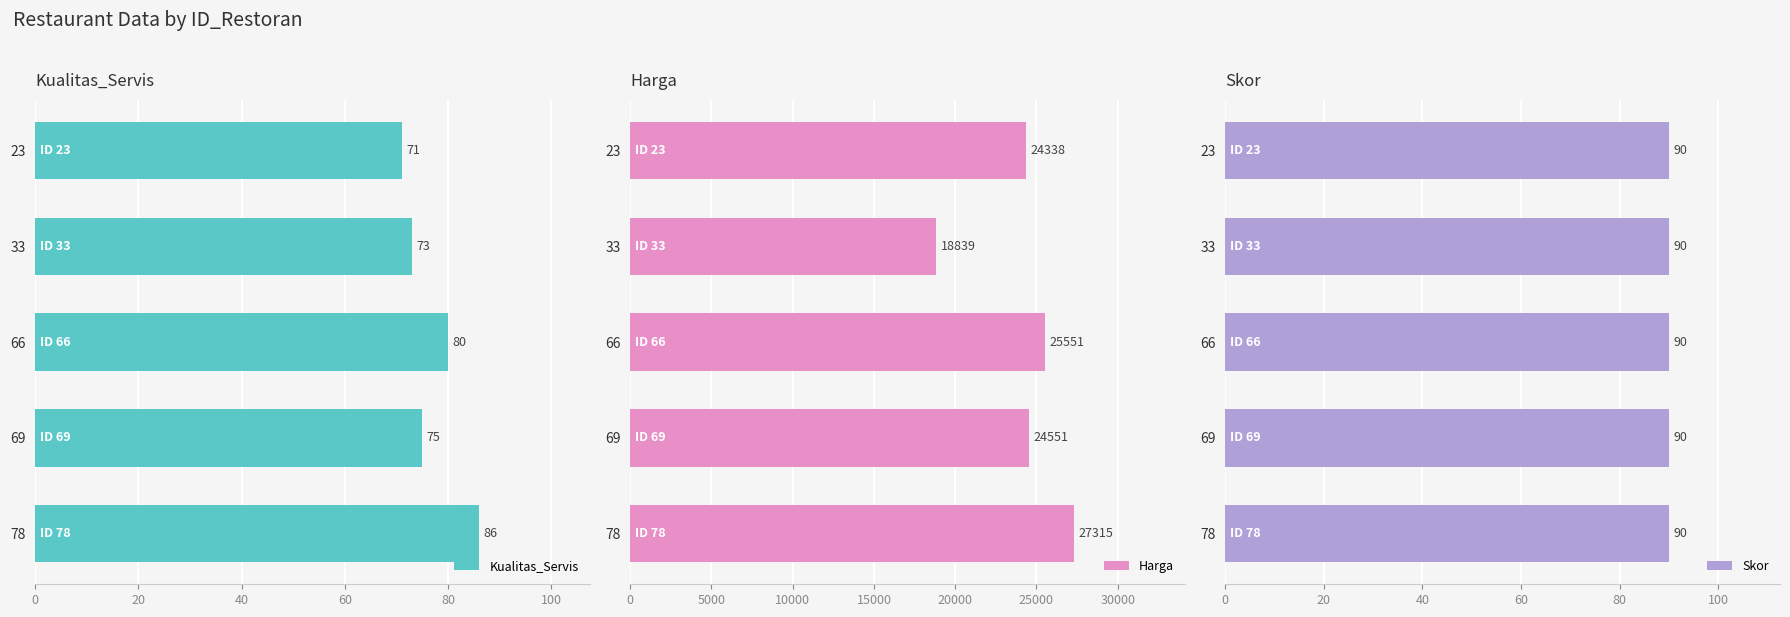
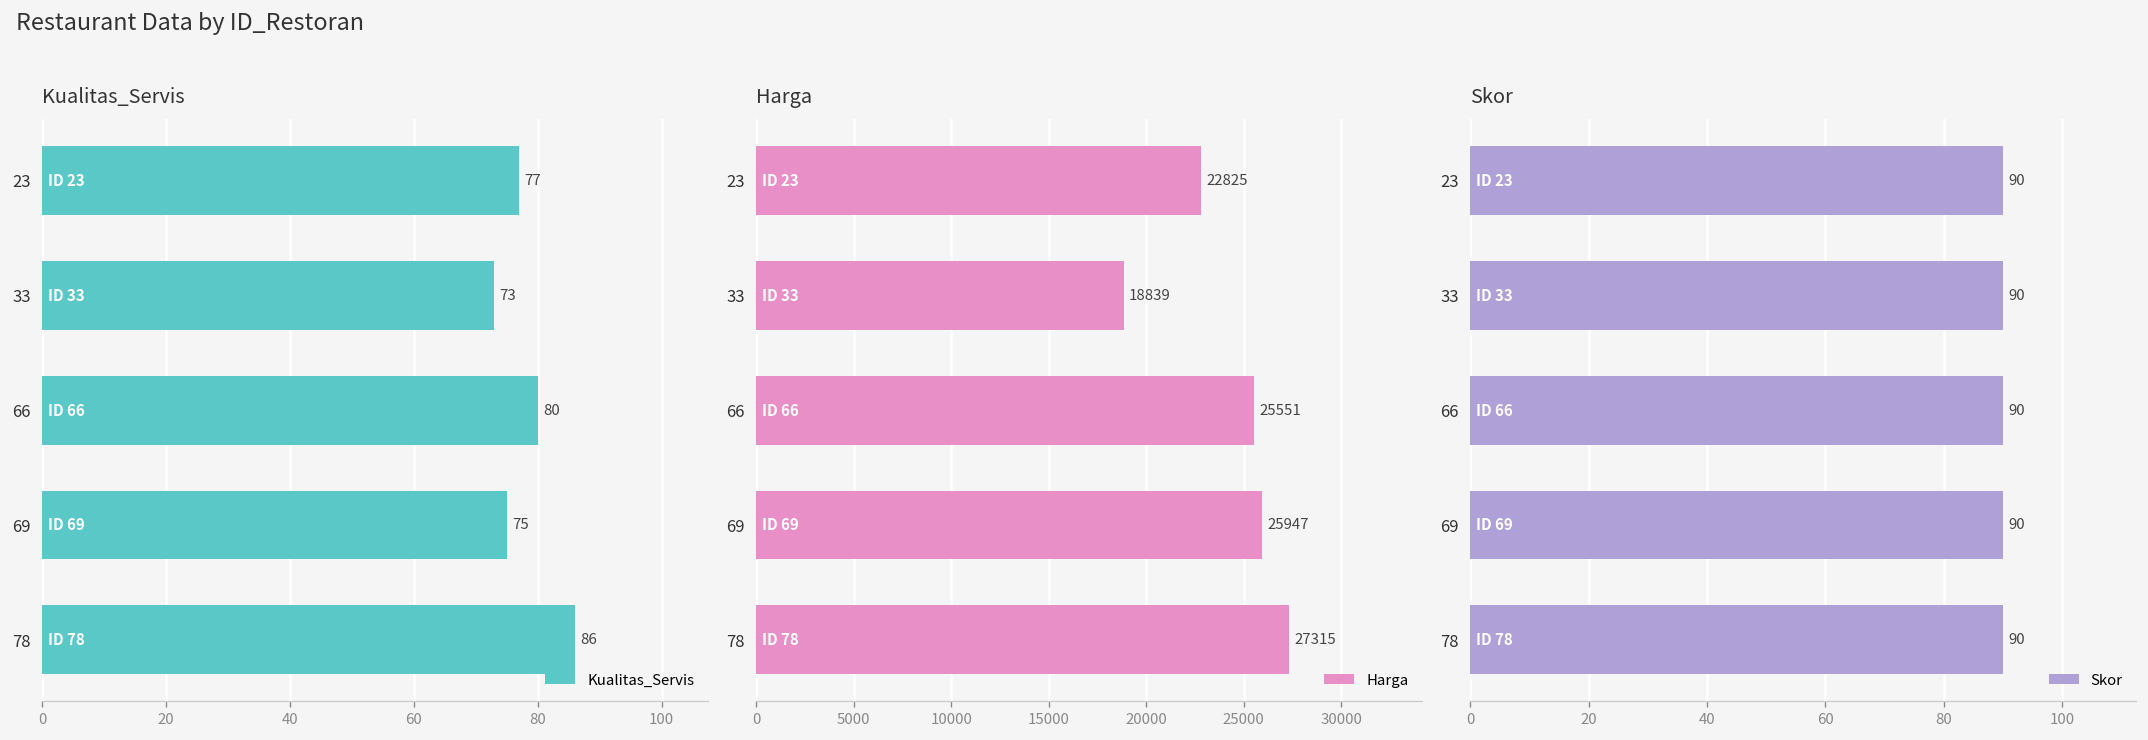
Kualitas_Servis, 23: 71 -> 77
Harga, 23: 24338 -> 22825
Harga, 69: 24551 -> 25947
